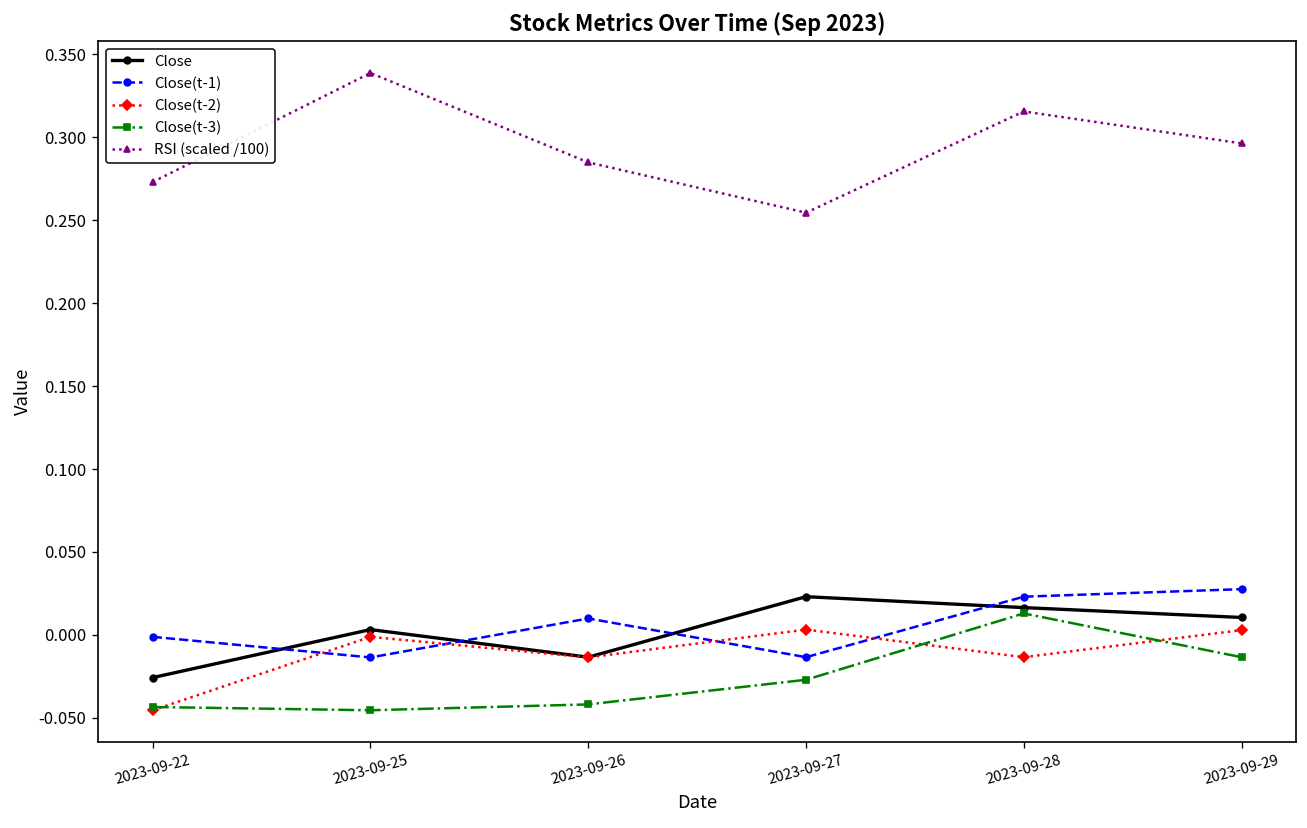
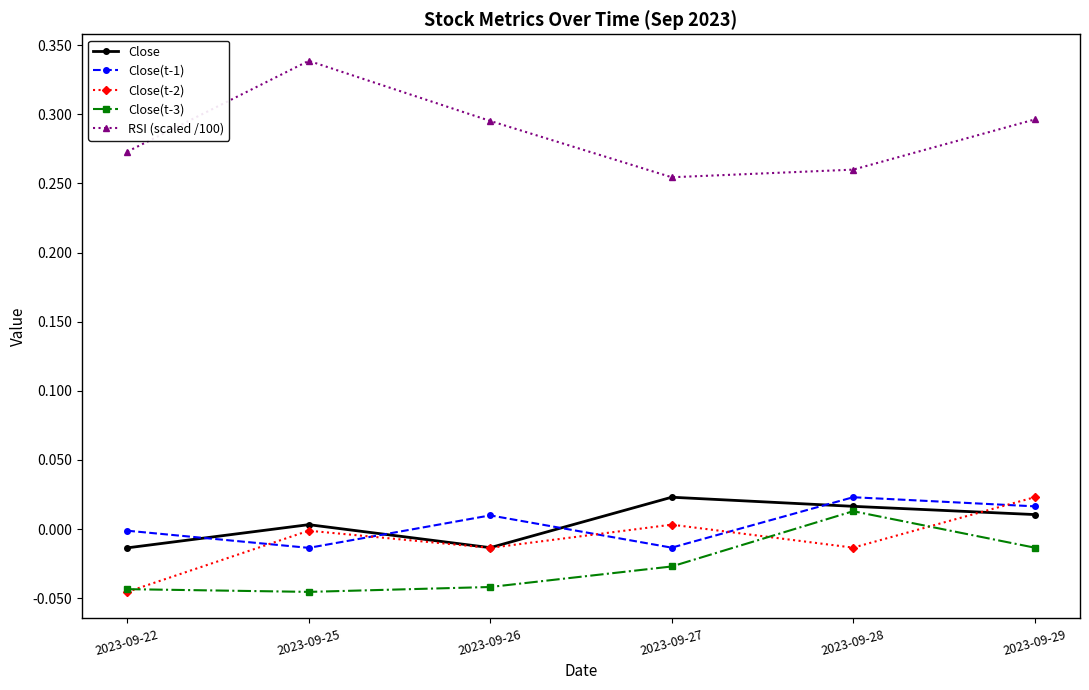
Close, 2023-09-22: -0.026 -> -0.014
RSI (scaled /100), 2023-09-26: 0.285 -> 0.295
RSI (scaled /100), 2023-09-28: 0.316 -> 0.260
Close(t-1), 2023-09-29: 0.028 -> 0.016
Close(t-2), 2023-09-29: 0.003 -> 0.023
